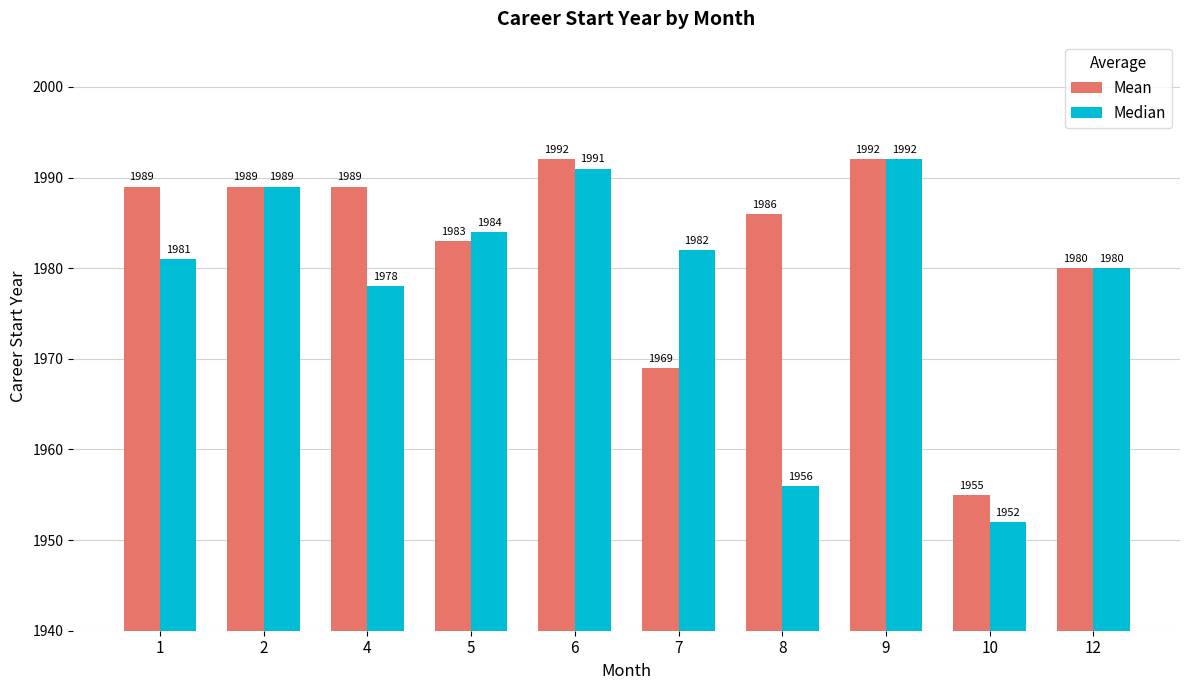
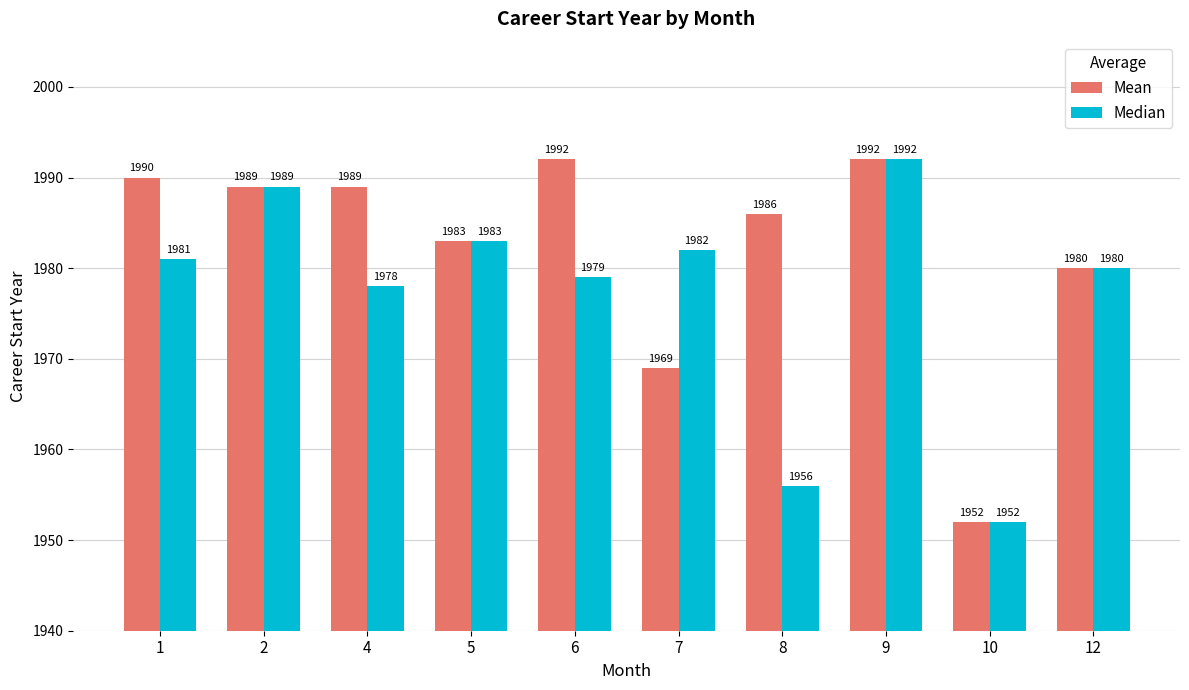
Mean, 1: 1989 -> 1990
Median, 5: 1984 -> 1983
Median, 6: 1991 -> 1979
Mean, 10: 1955 -> 1952
